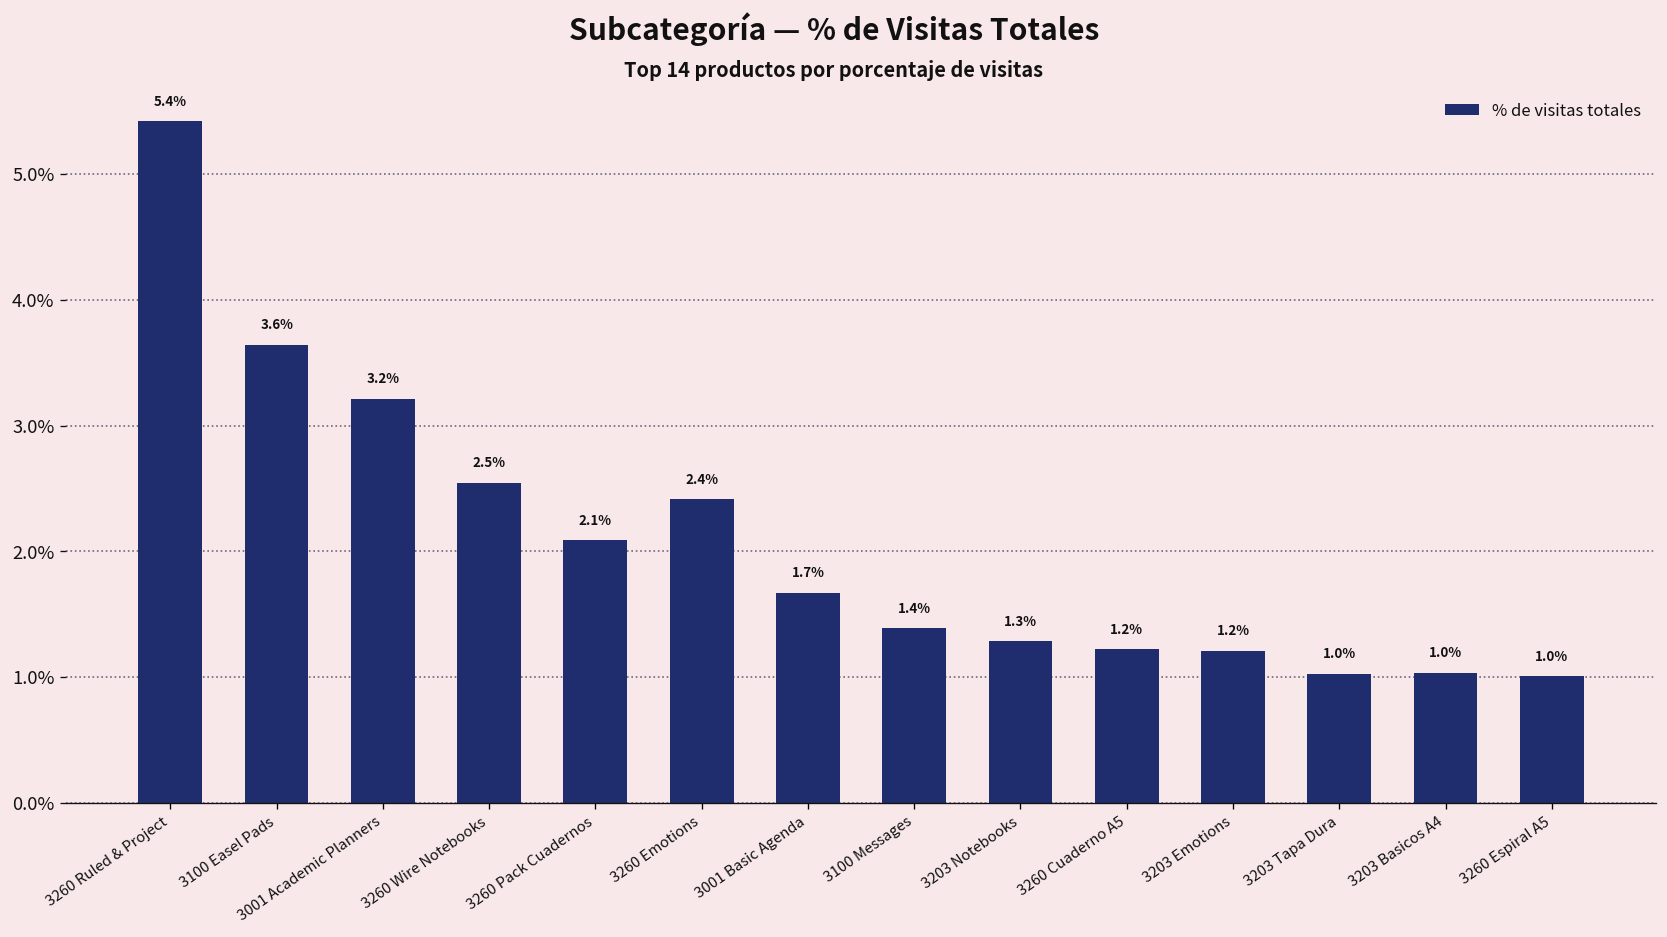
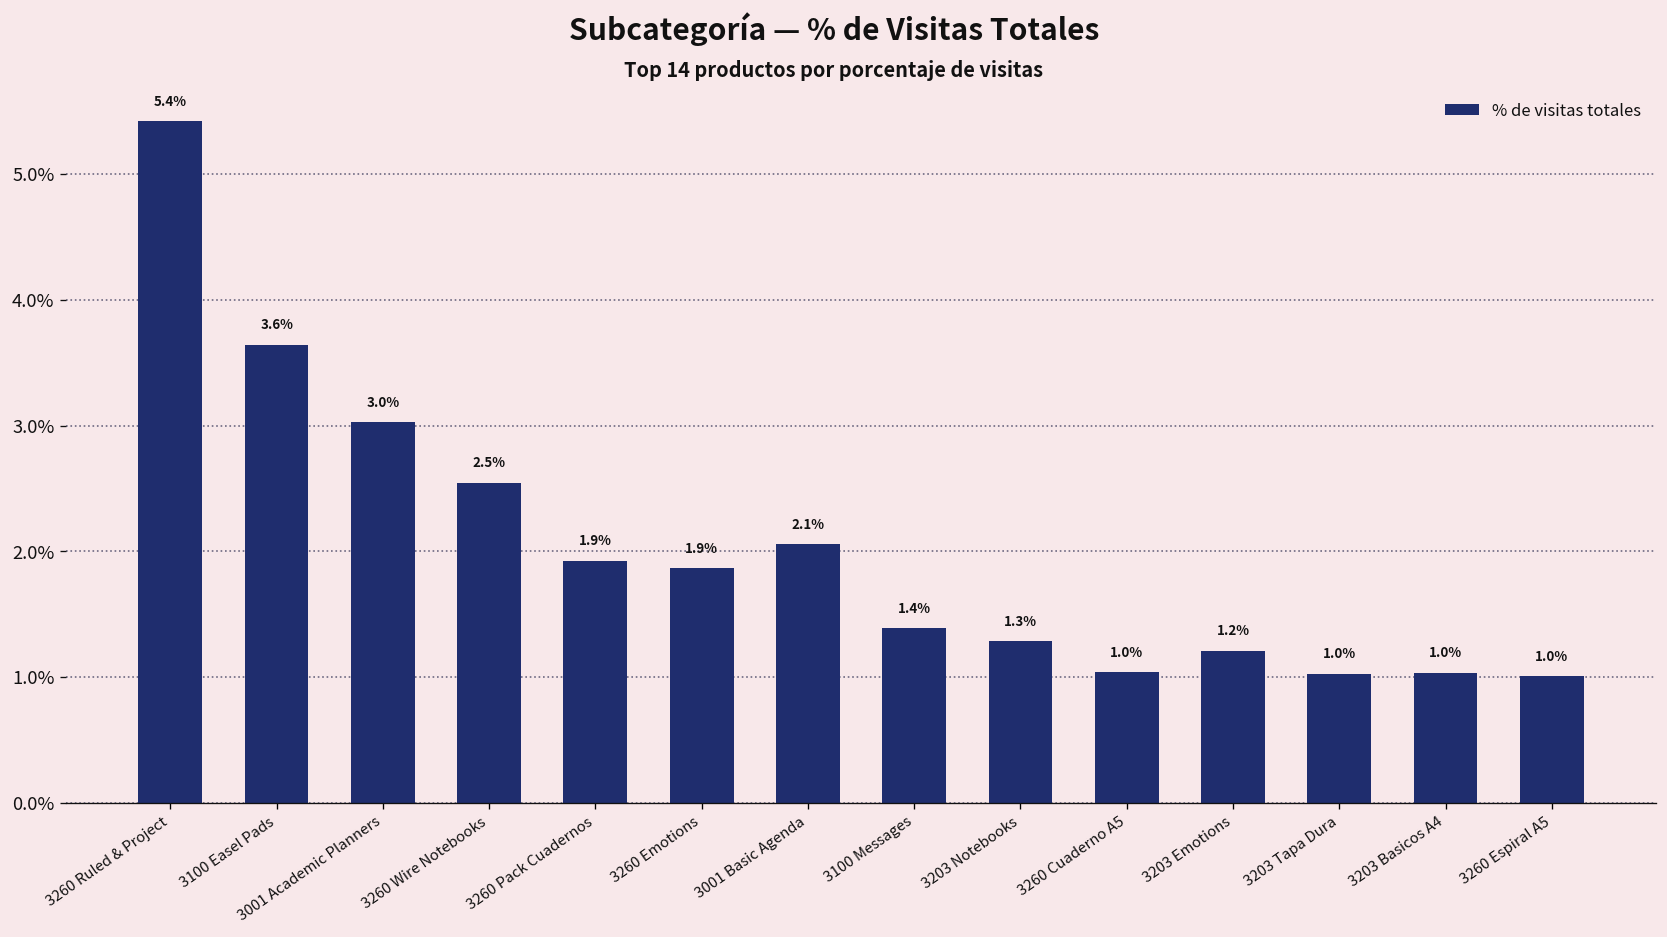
3001 Academic Planners: 3.2% -> 3.0%
3260 Pack Cuadernos: 2.1% -> 1.9%
3260 Emotions: 2.4% -> 1.9%
3001 Basic Agenda: 1.7% -> 2.1%
3260 Cuaderno A5: 1.2% -> 1.0%
